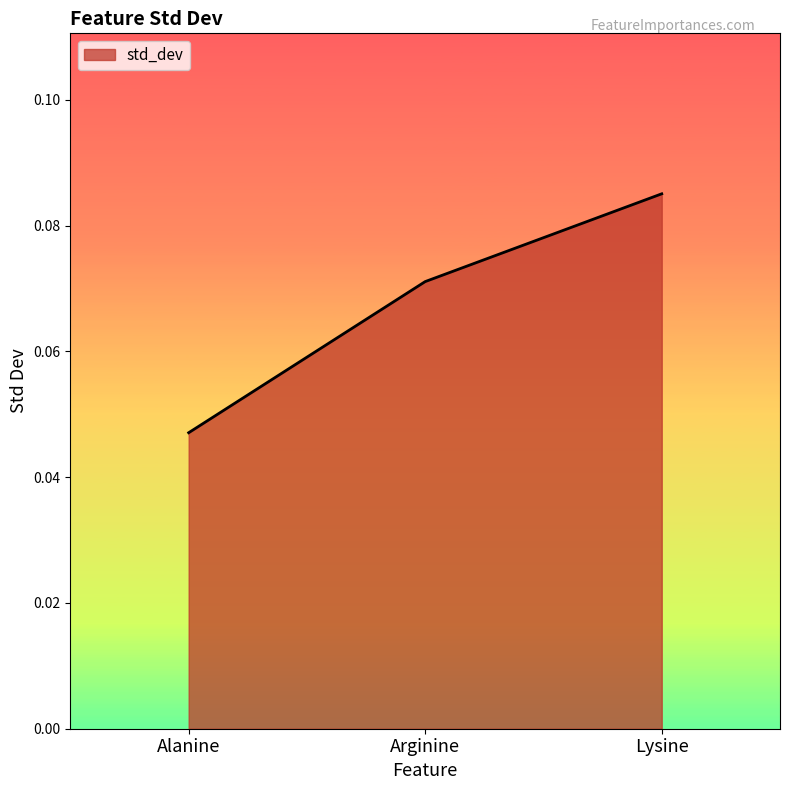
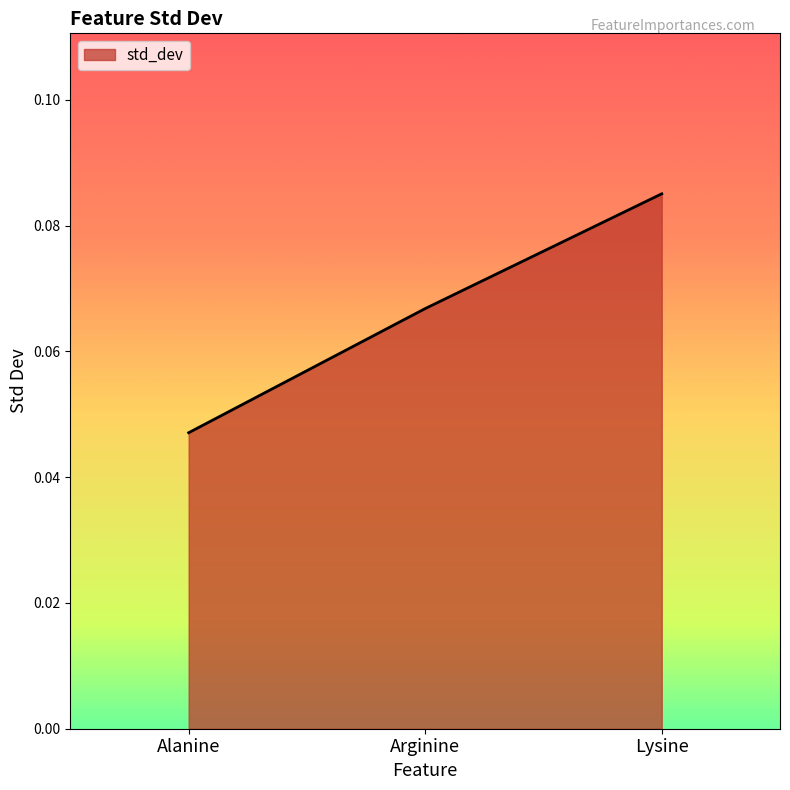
Arginine: 0.071 -> 0.067
